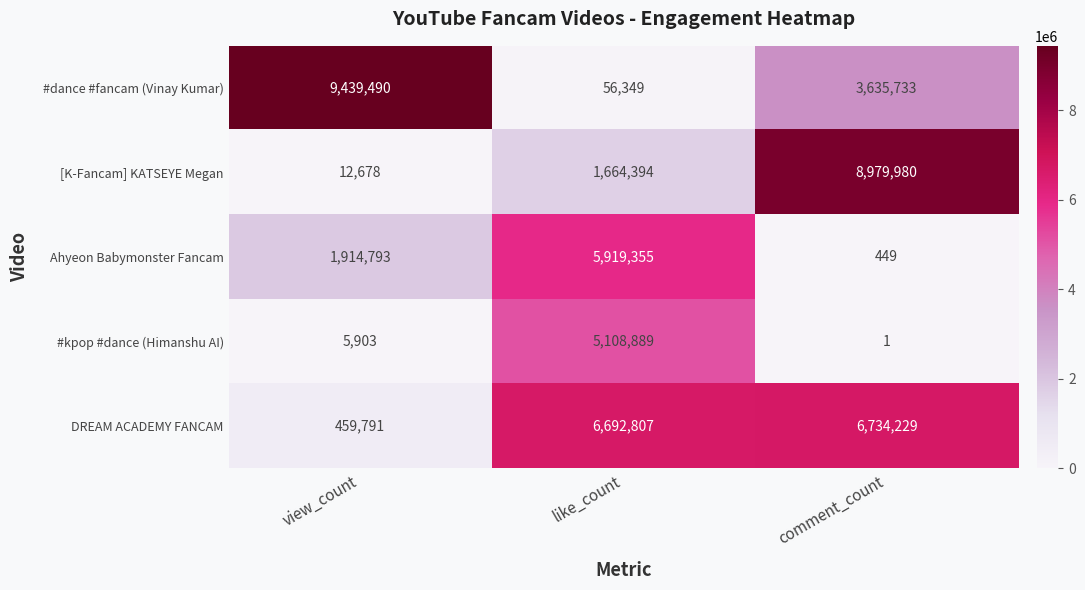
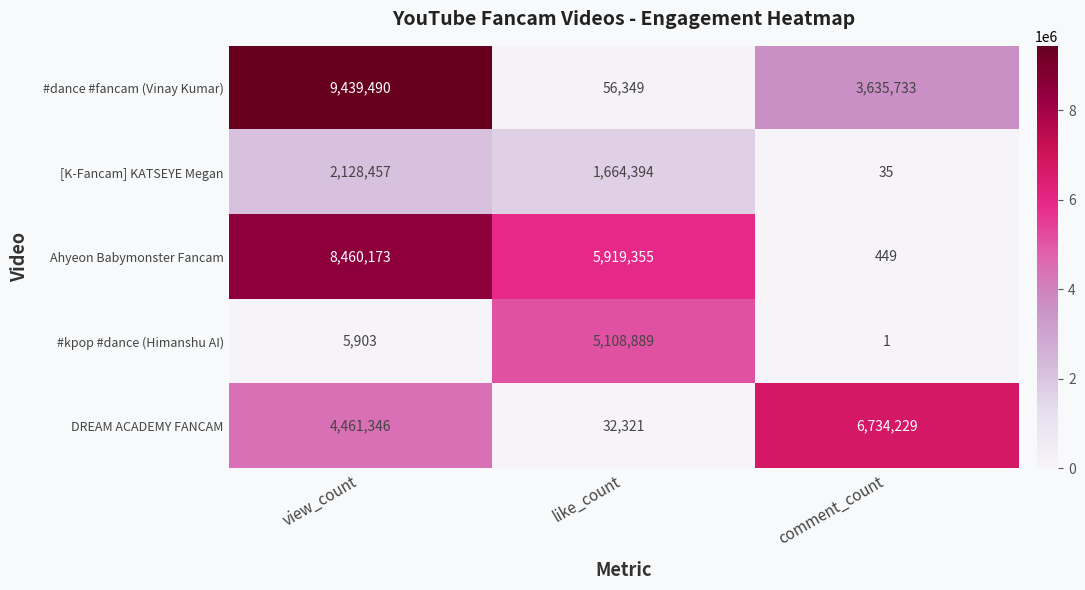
[K-Fancam] KATSEYE Megan, view_count: 12,678 -> 2,128,457
[K-Fancam] KATSEYE Megan, comment_count: 8,979,980 -> 35
Ahyeon Babymonster Fancam, view_count: 1,914,793 -> 8,460,173
DREAM ACADEMY FANCAM, view_count: 459,791 -> 4,461,346
DREAM ACADEMY FANCAM, like_count: 6,692,807 -> 32,321
